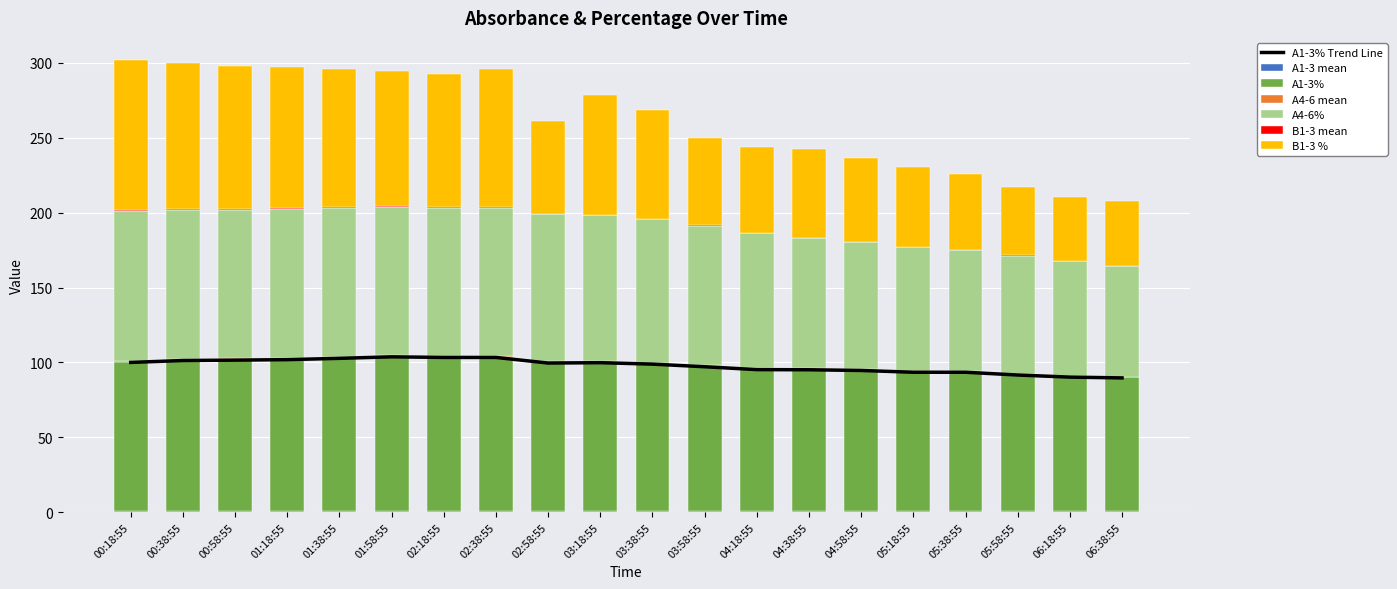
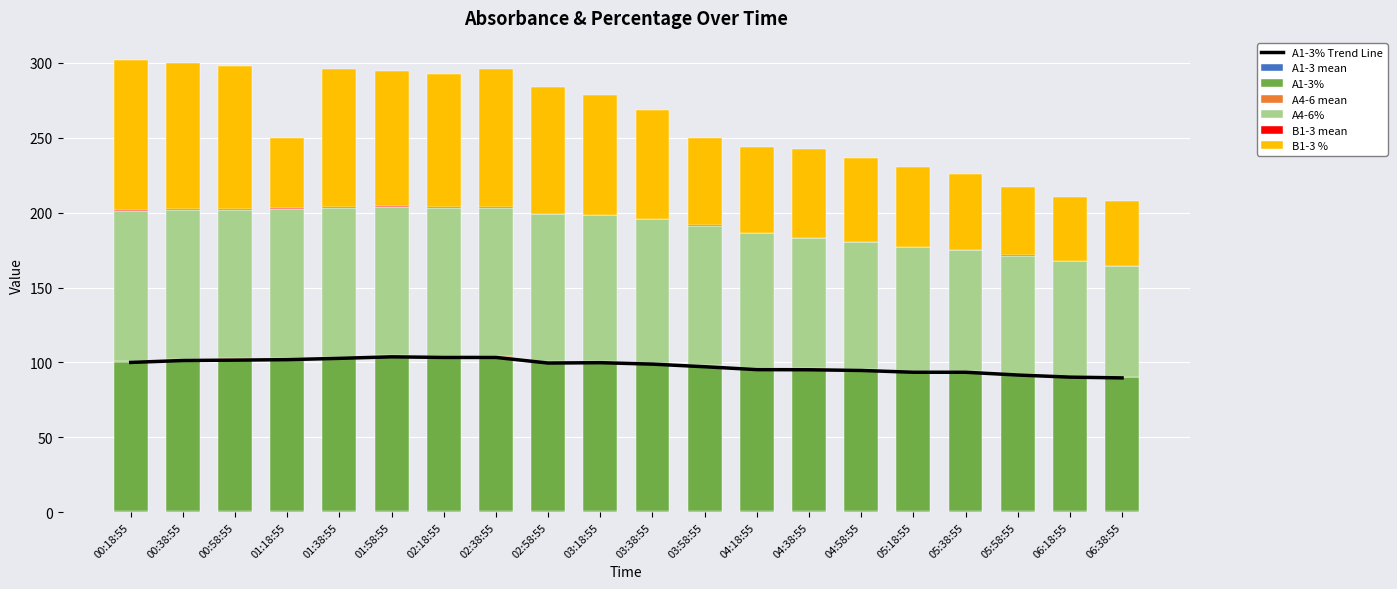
B1-3 %, 01:18:55: 94 -> 47
B1-3 %, 02:58:55: 62 -> 85
